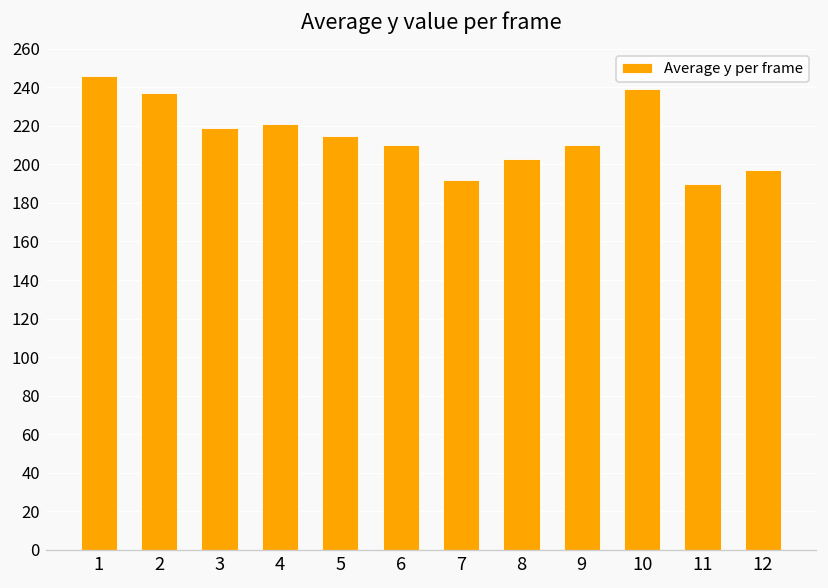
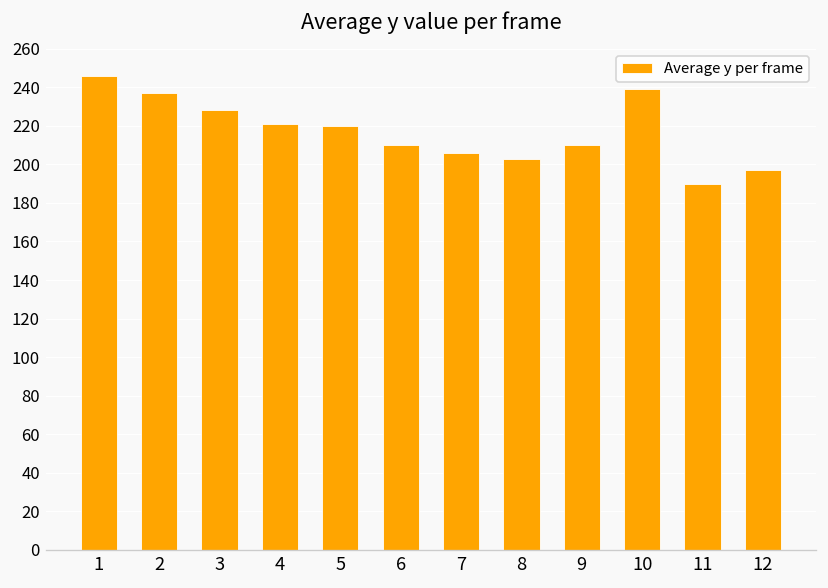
3: 219 -> 228
5: 215 -> 220
7: 192 -> 206
